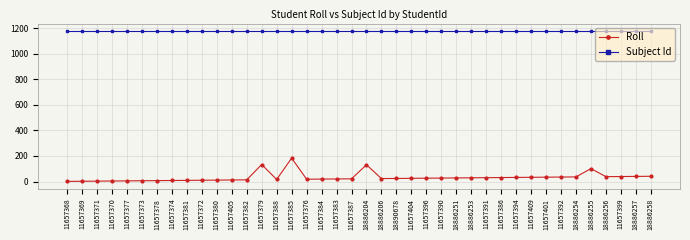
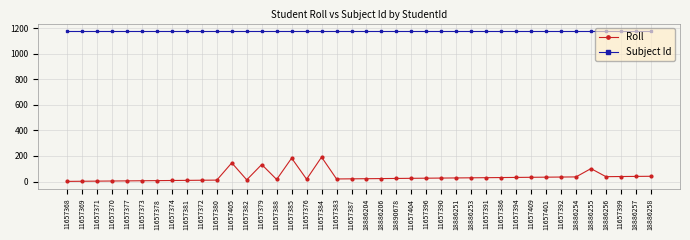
Roll, 11657405: 10 -> 150
Roll, 11657384: 20 -> 190
Roll, 18886204: 130 -> 20
